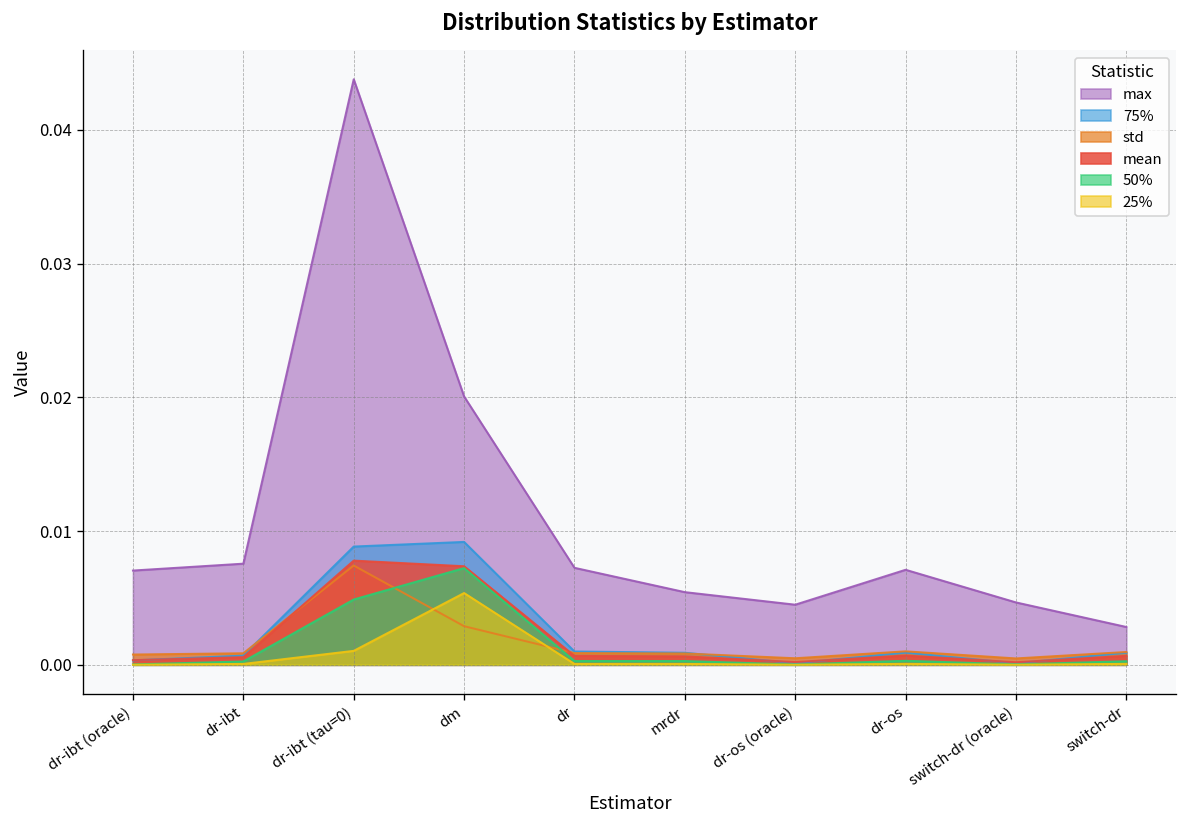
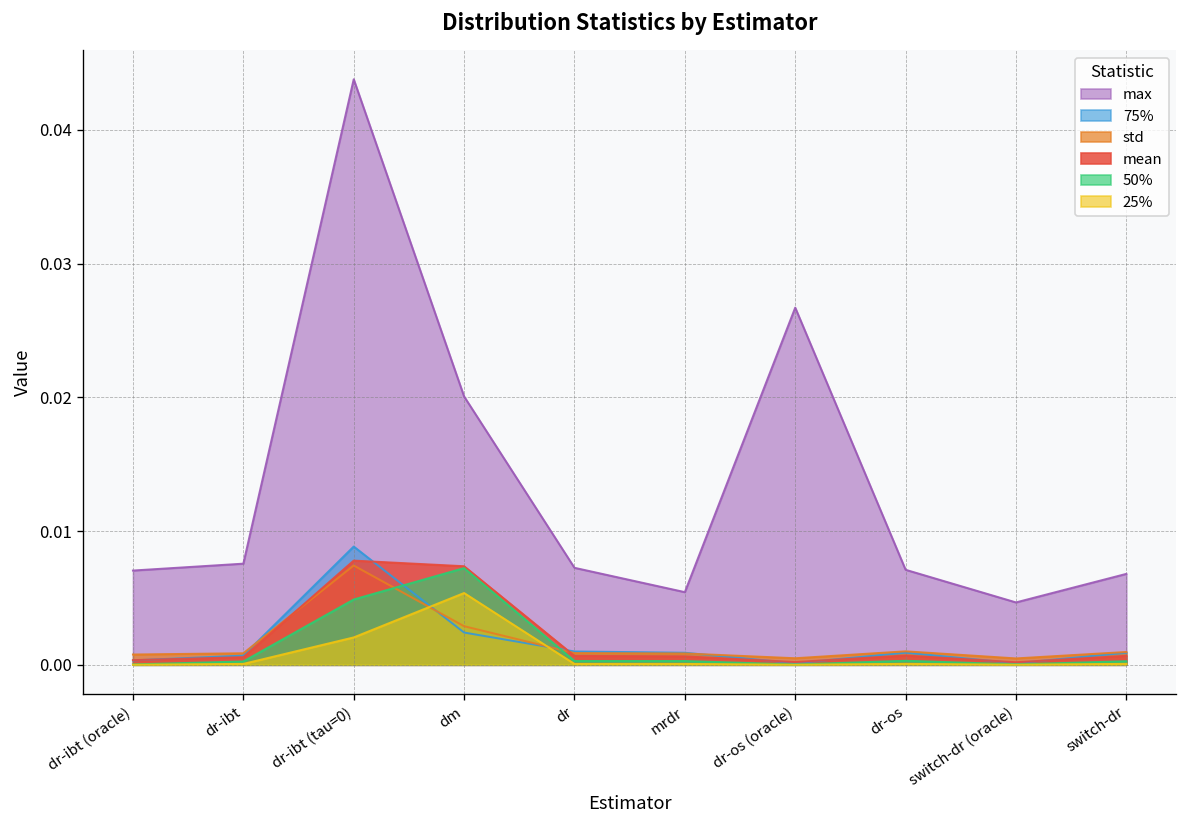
25%, dr-ibt (tau=0): 0.0010 -> 0.0020
75%, dm: 0.0092 -> 0.0024
max, dr-os (oracle): 0.0045 -> 0.0267
max, switch-dr: 0.0028 -> 0.0068
